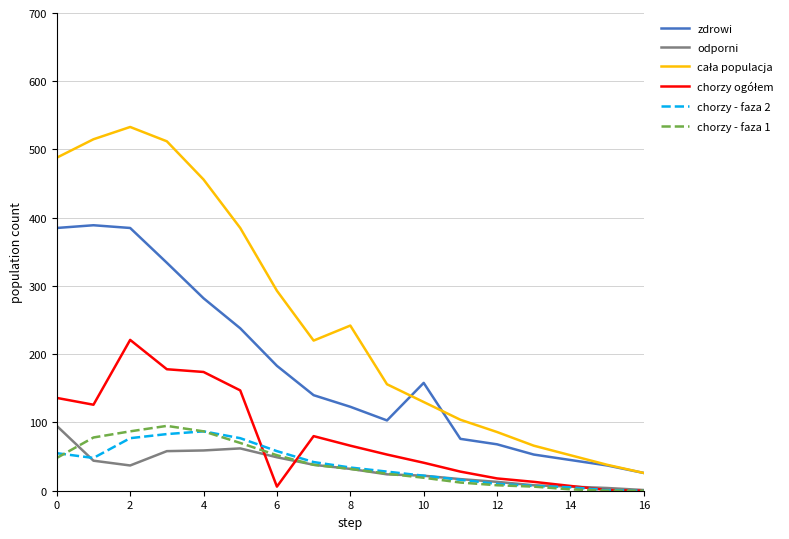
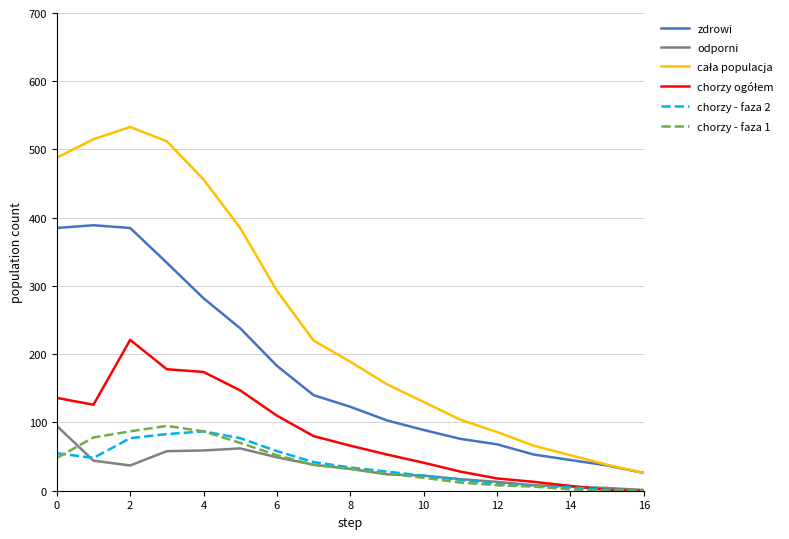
chorzy ogółem, 6: 10 -> 110
cała populacja, 8: 240 -> 190
zdrowi, 10: 160 -> 90
